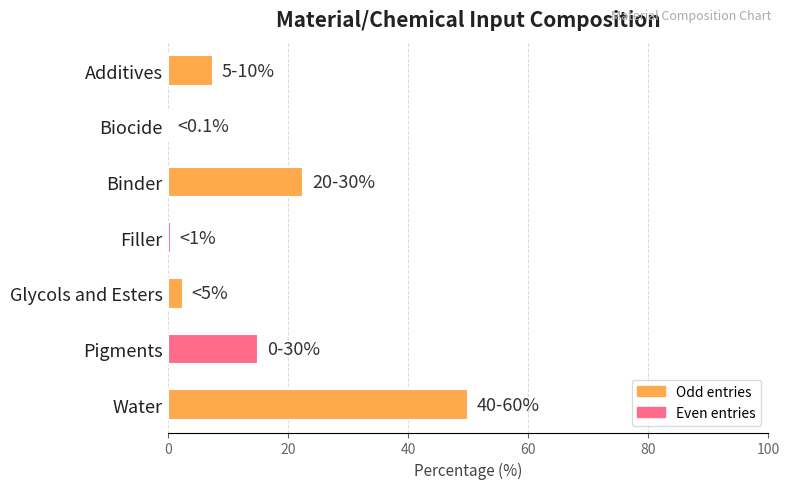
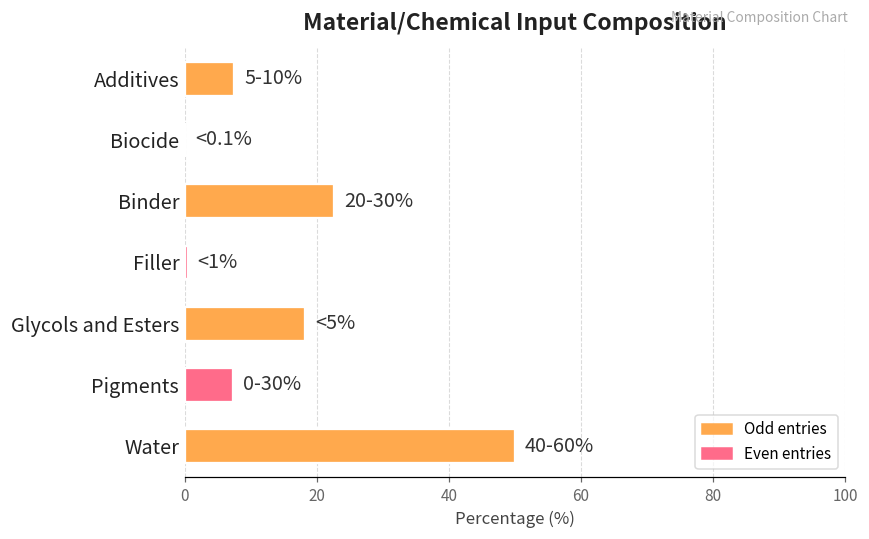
Glycols and Esters: 3 -> 18
Pigments: 15 -> 7
